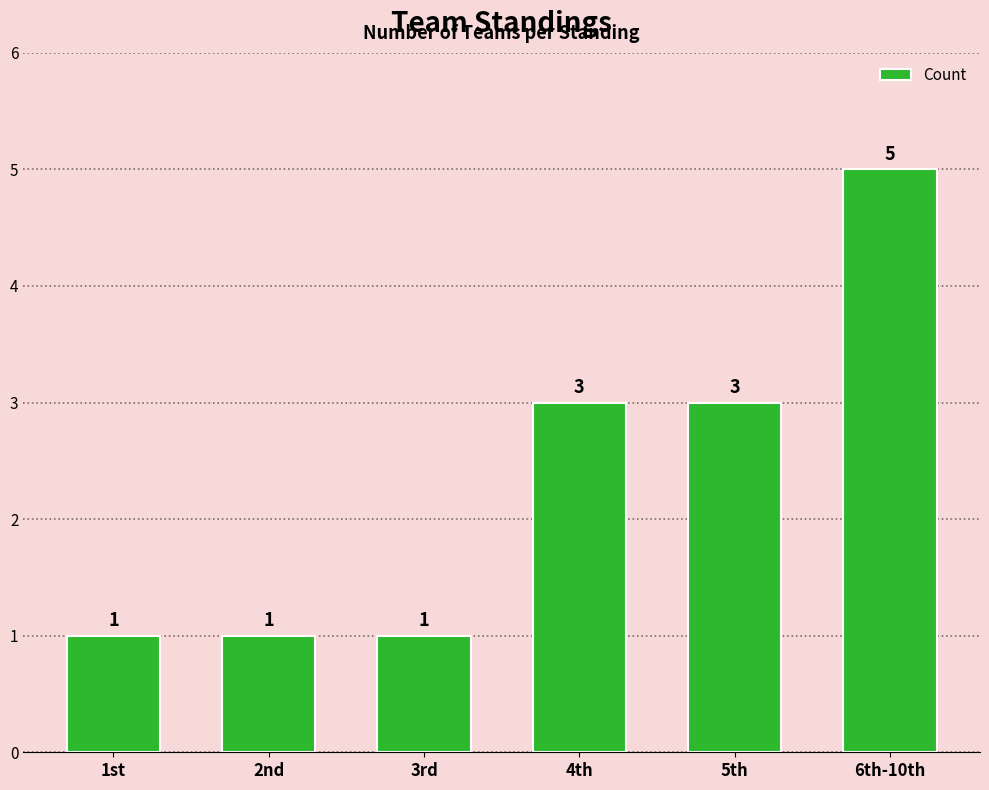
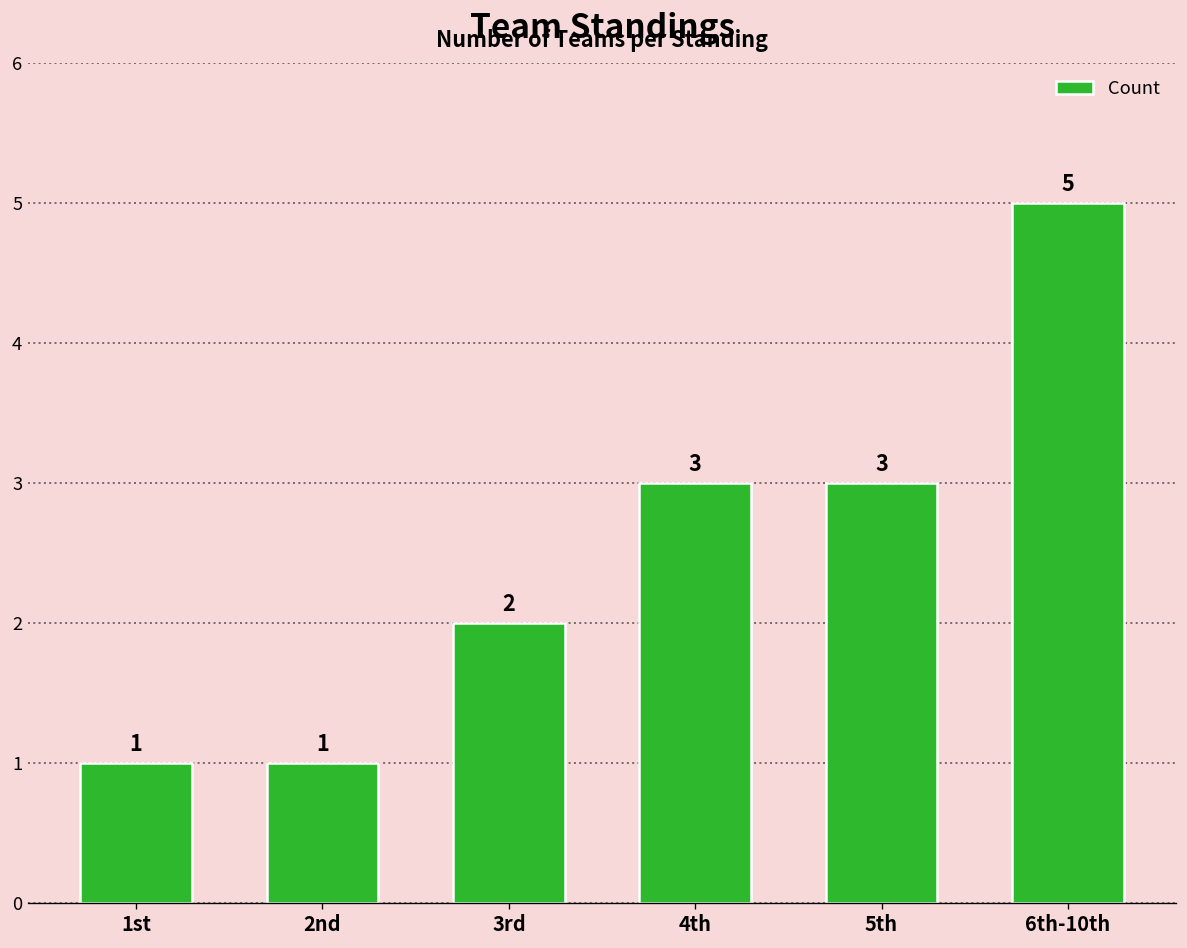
3rd: 1 -> 2
